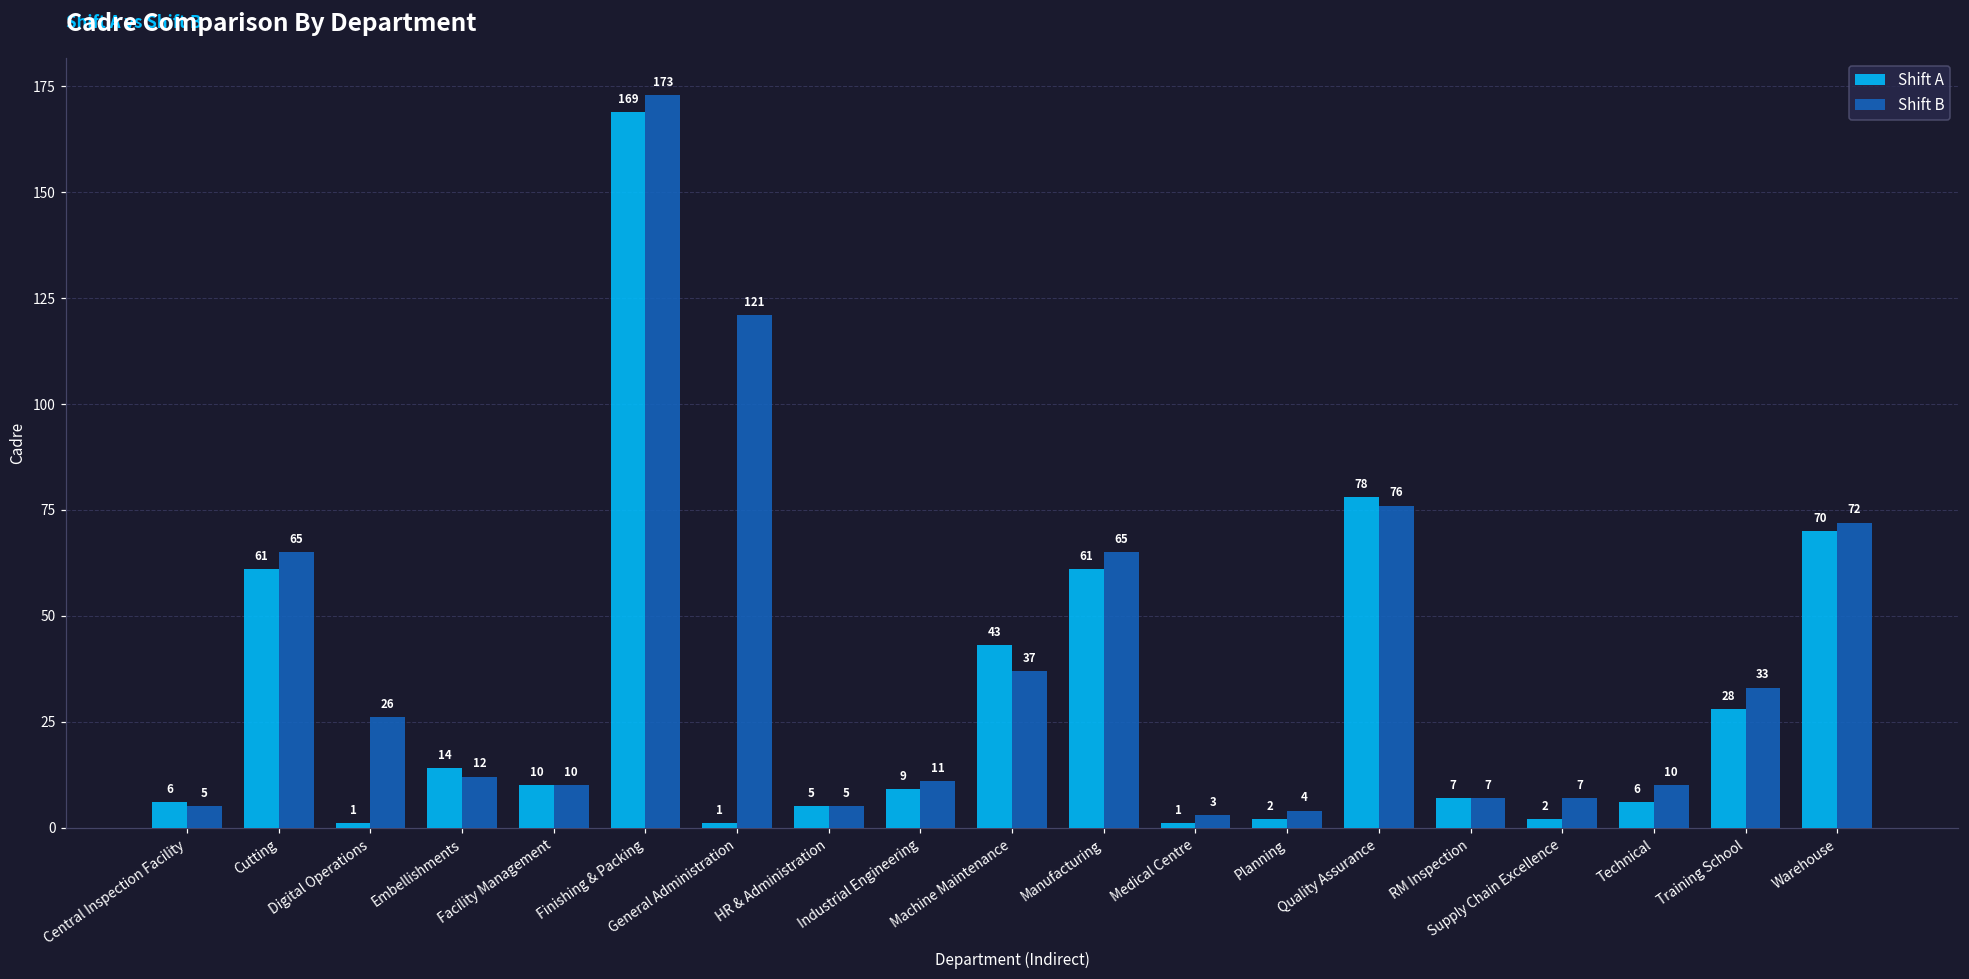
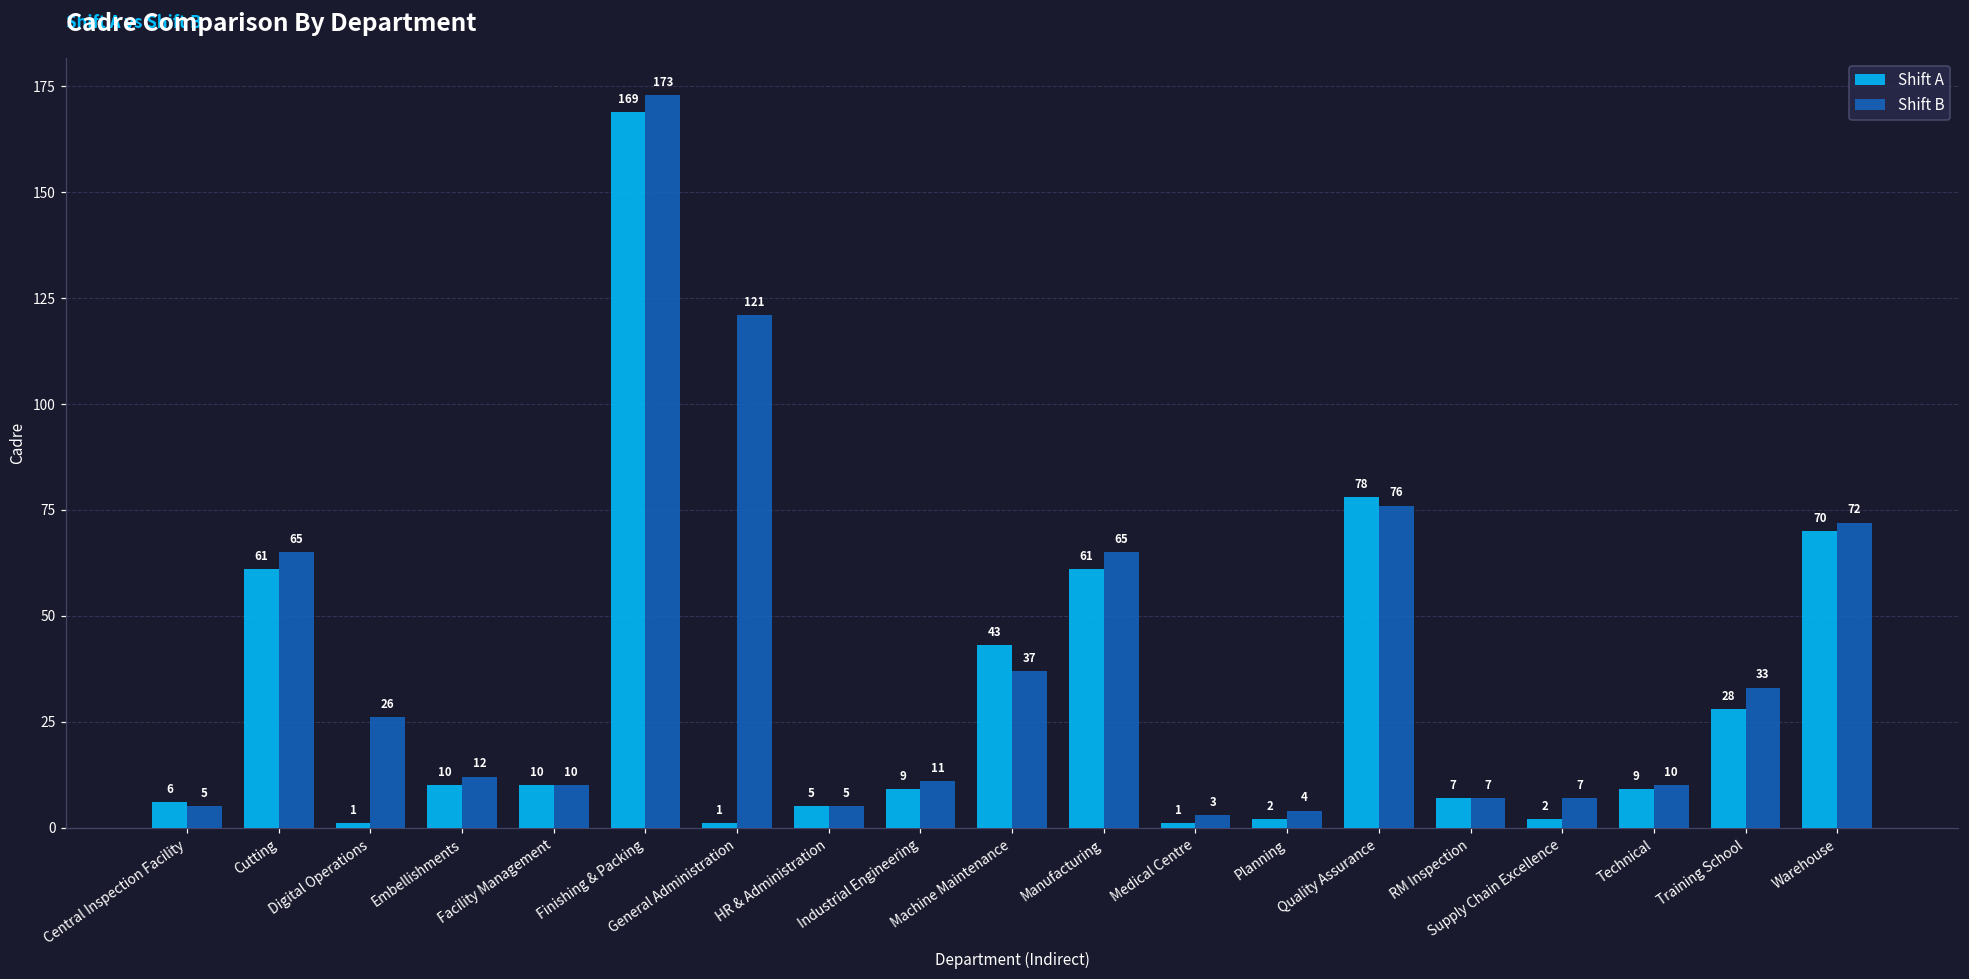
Shift A, Embellishments: 14 -> 10
Shift A, Technical: 6 -> 9
